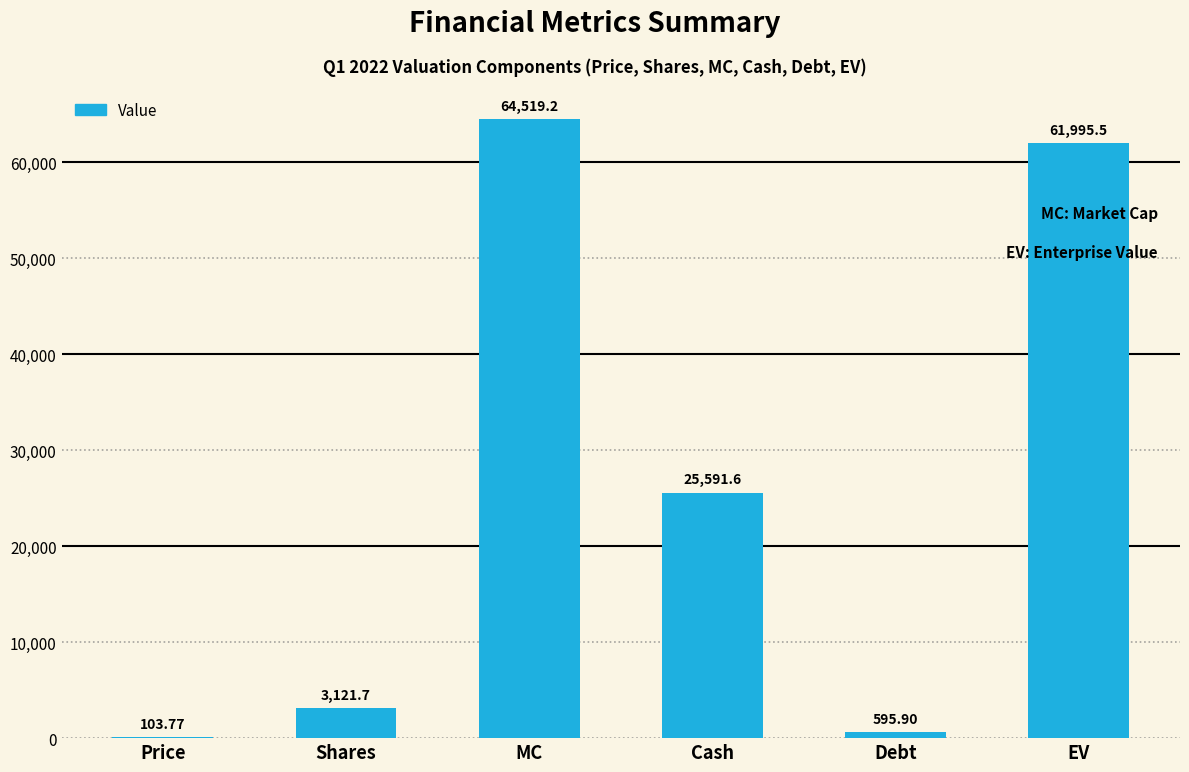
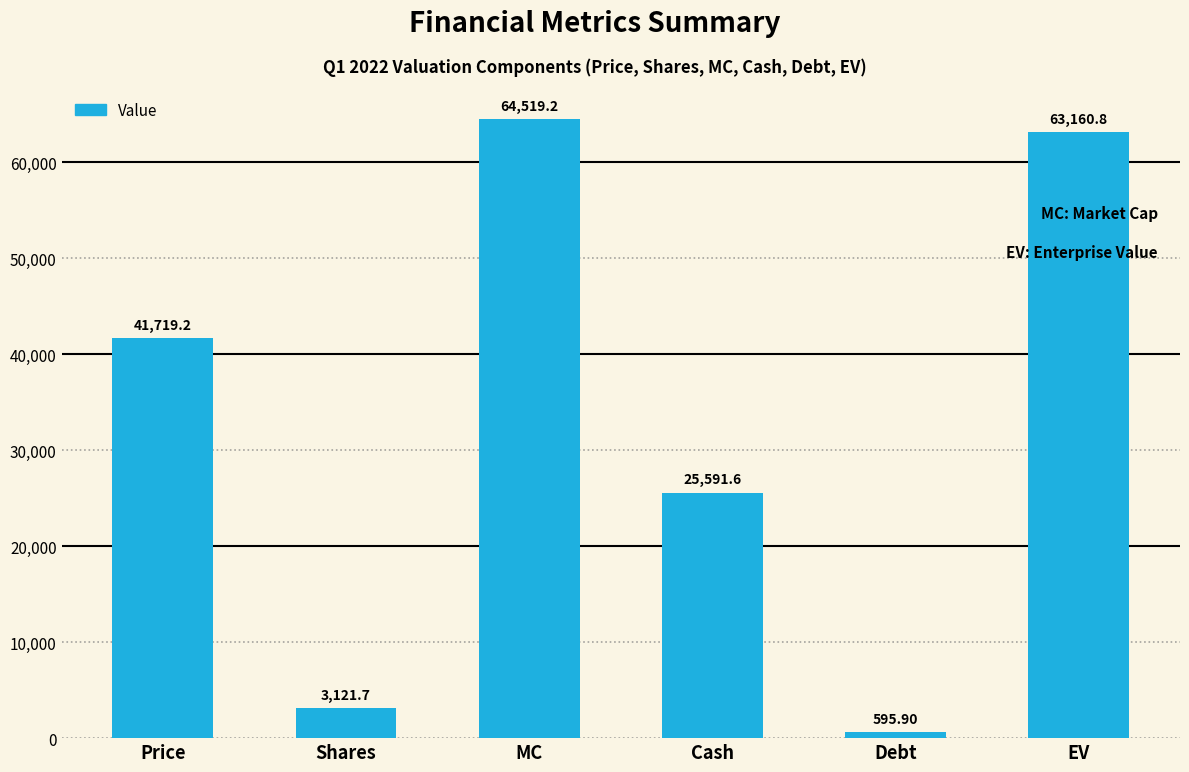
Price: 103.77 -> 41,719.2
EV: 61,995.5 -> 63,160.8
